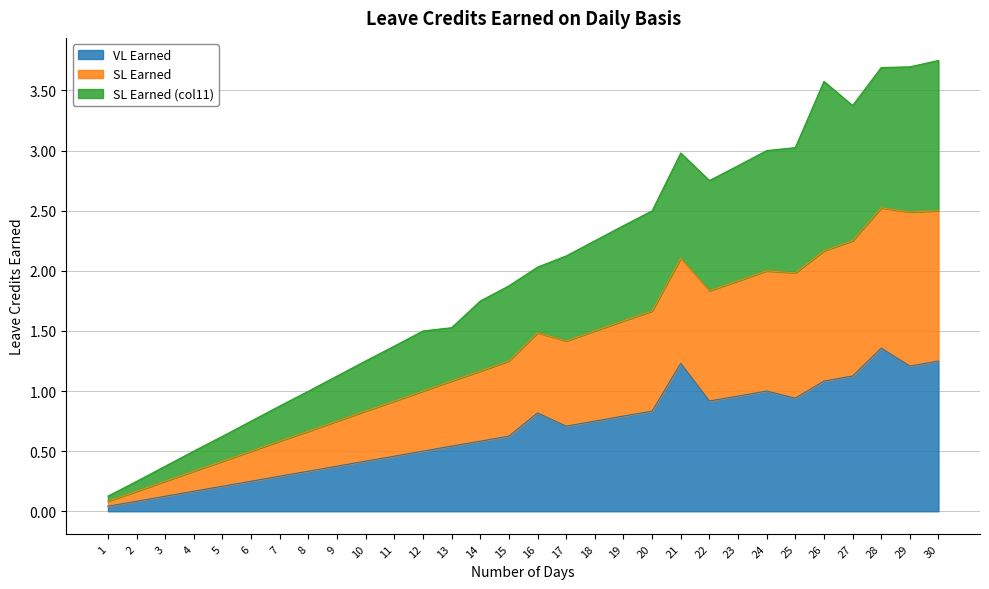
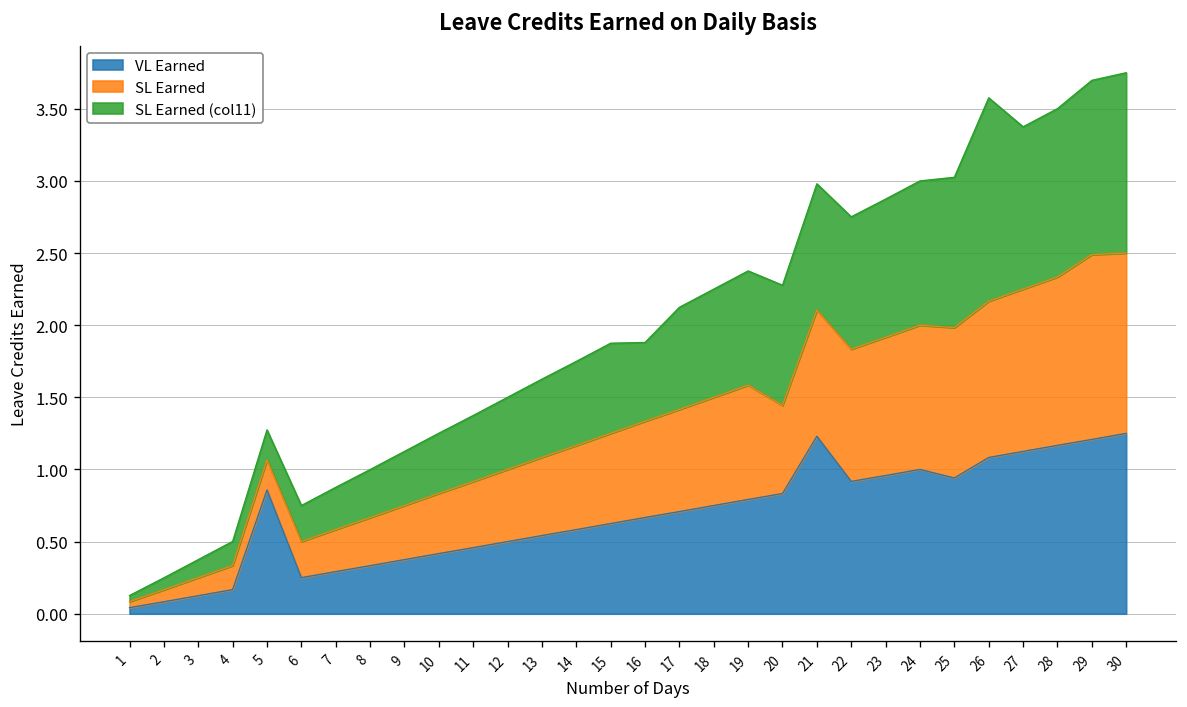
VL Earned, 5: 0.21 -> 0.86
SL Earned (col11), 13: 0.44 -> 0.54
VL Earned, 16: 0.82 -> 0.67
SL Earned, 20: 0.83 -> 0.61
VL Earned, 28: 1.36 -> 1.17
